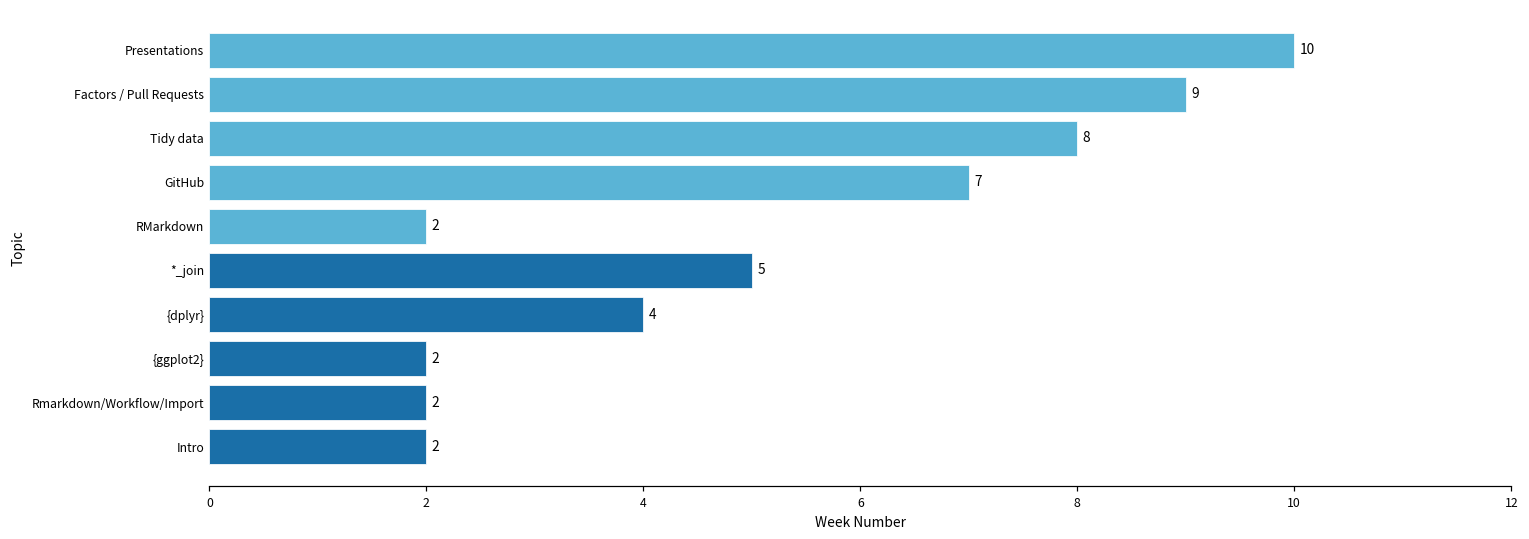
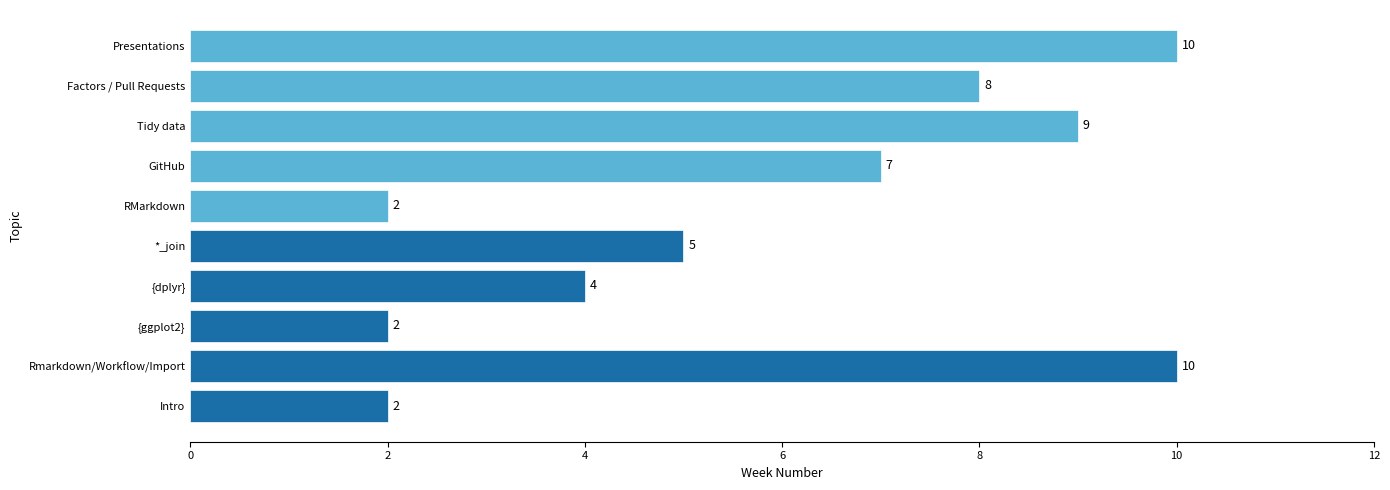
Factors / Pull Requests: 9 -> 8
Tidy data: 8 -> 9
Rmarkdown/Workflow/Import: 2 -> 10
